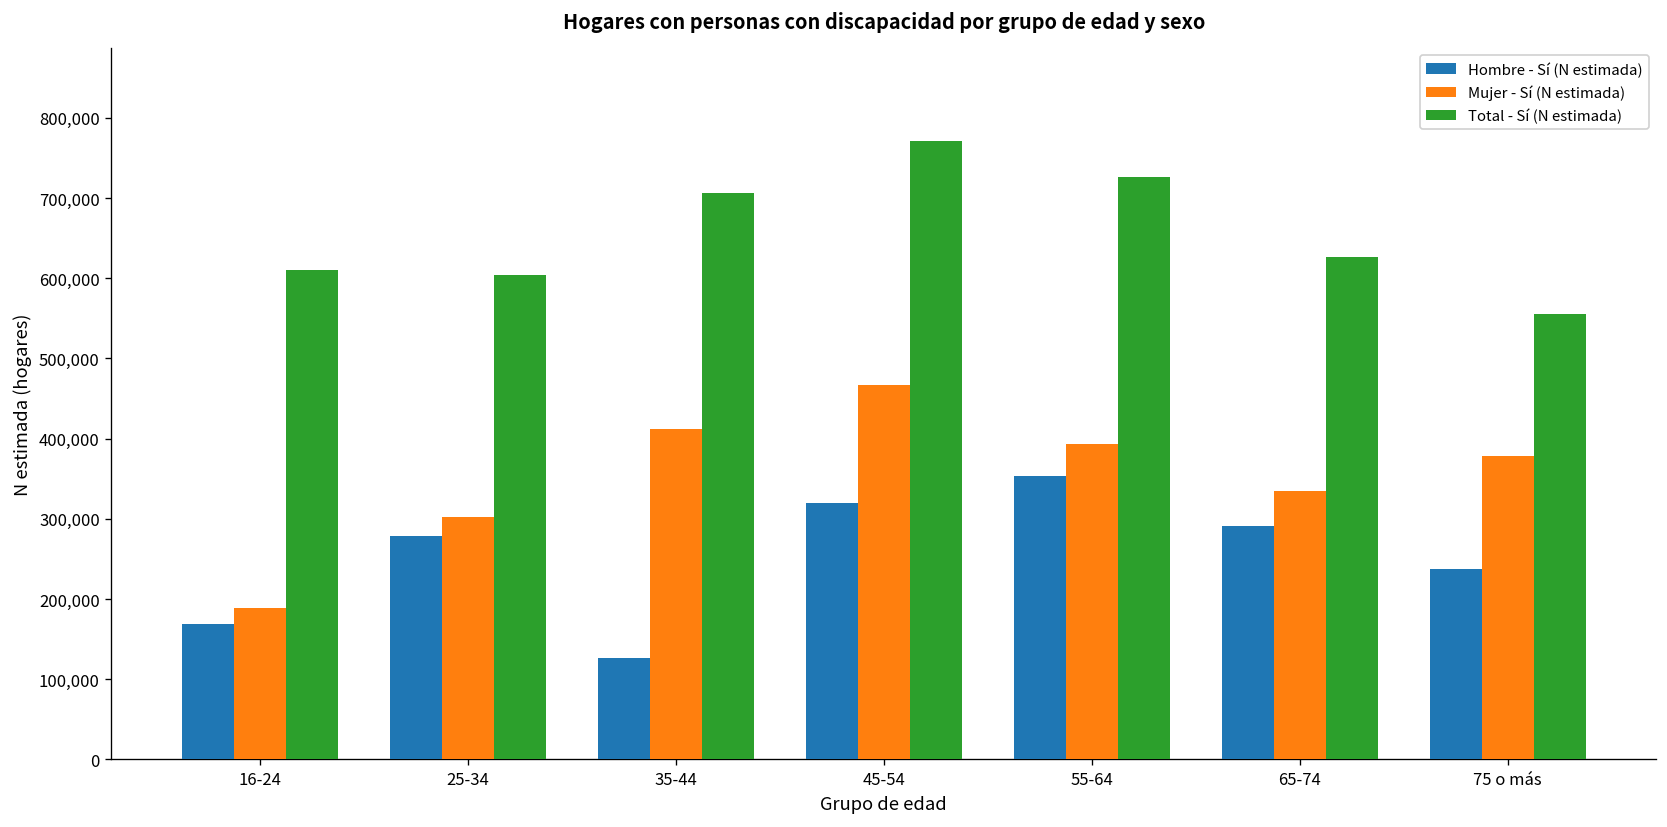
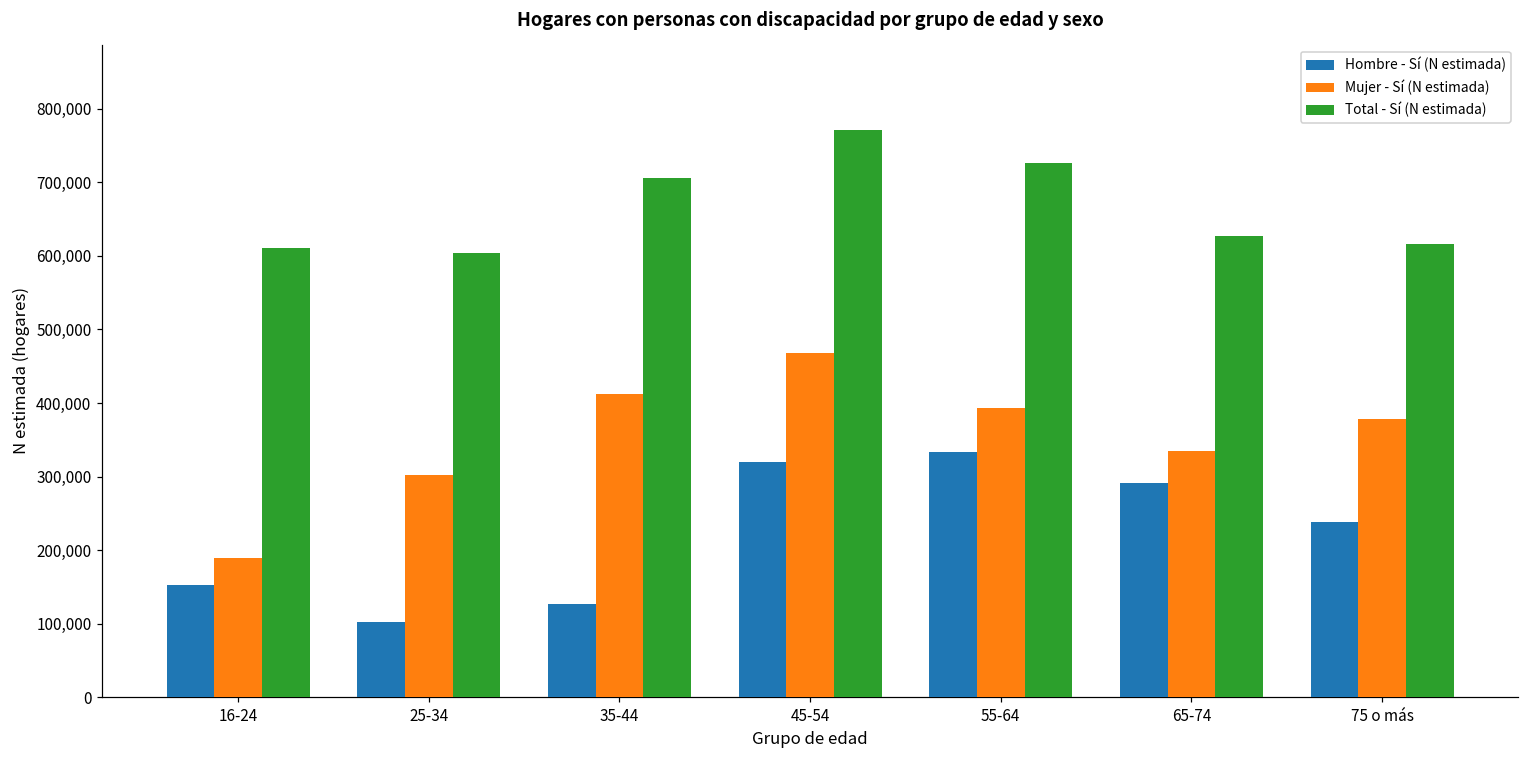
Hombre - Sí (N estimada), 16-24: 170,000 -> 150,000
Hombre - Sí (N estimada), 25-34: 280,000 -> 100,000
Hombre - Sí (N estimada), 55-64: 350,000 -> 330,000
Total - Sí (N estimada), 75 o más: 560,000 -> 620,000
